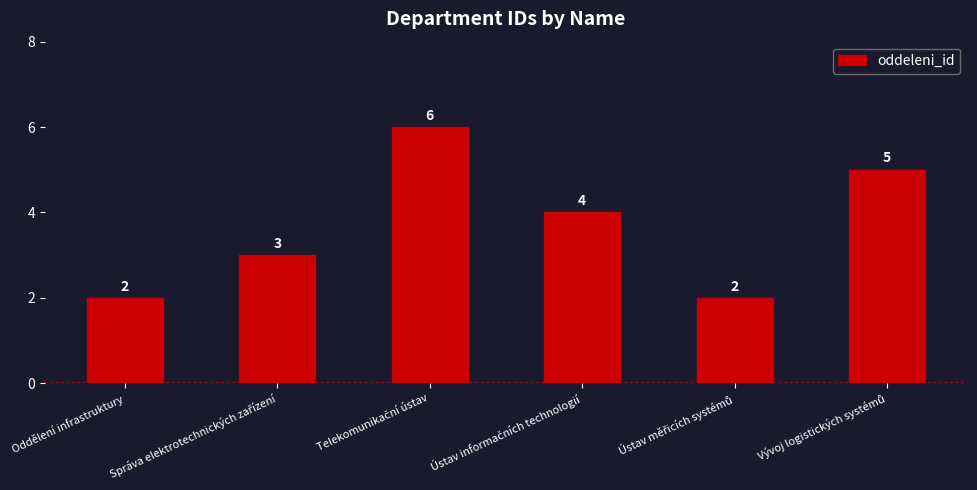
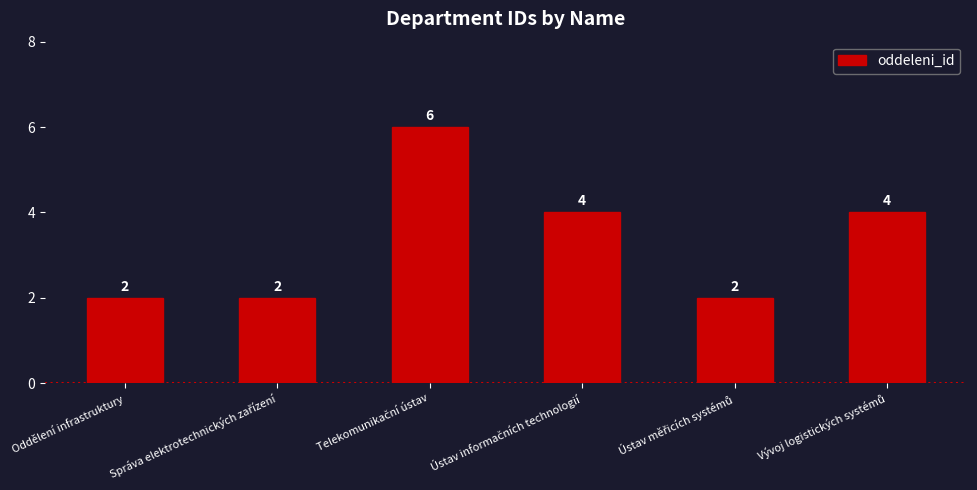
Správa elektrotechnických zařízení: 3 -> 2
Vývoj logistických systémů: 5 -> 4
